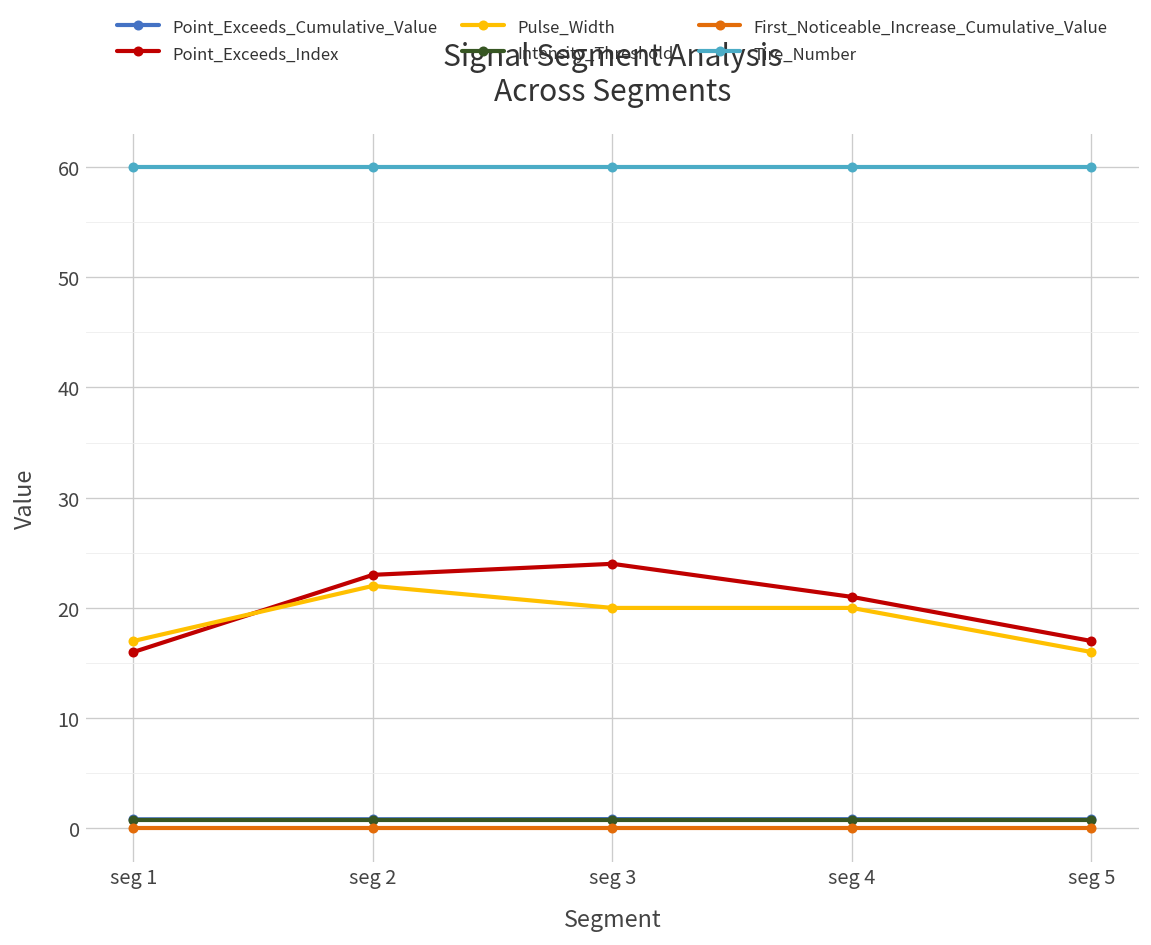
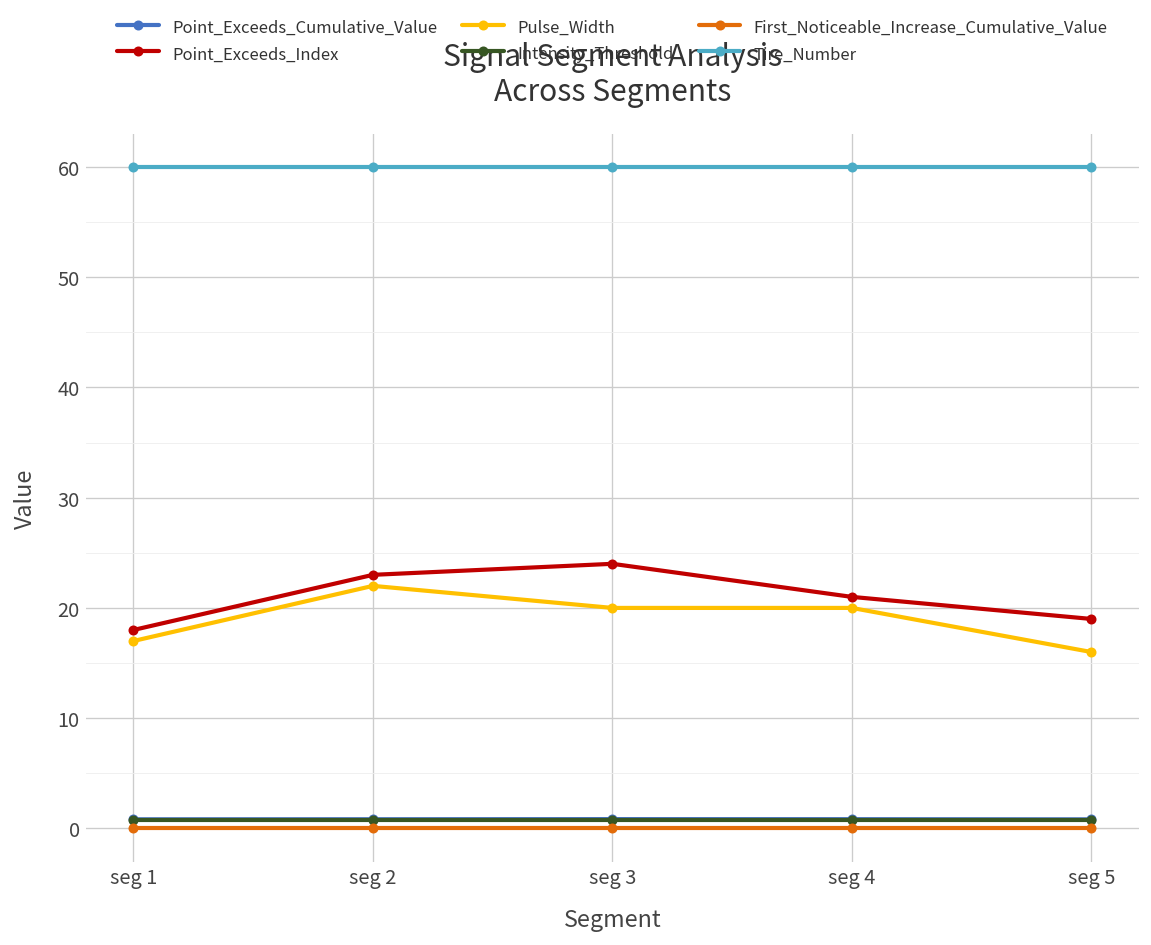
Point_Exceeds_Index, seg 1: 16 -> 18
Point_Exceeds_Index, seg 5: 17 -> 19
